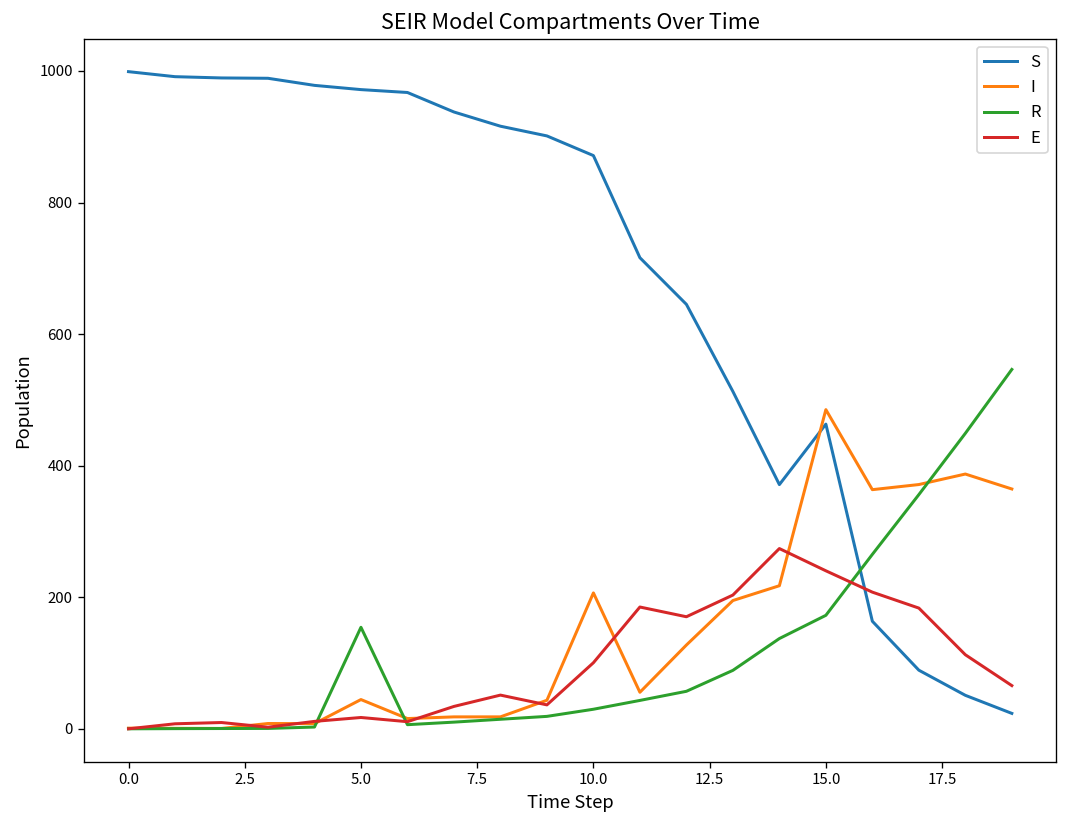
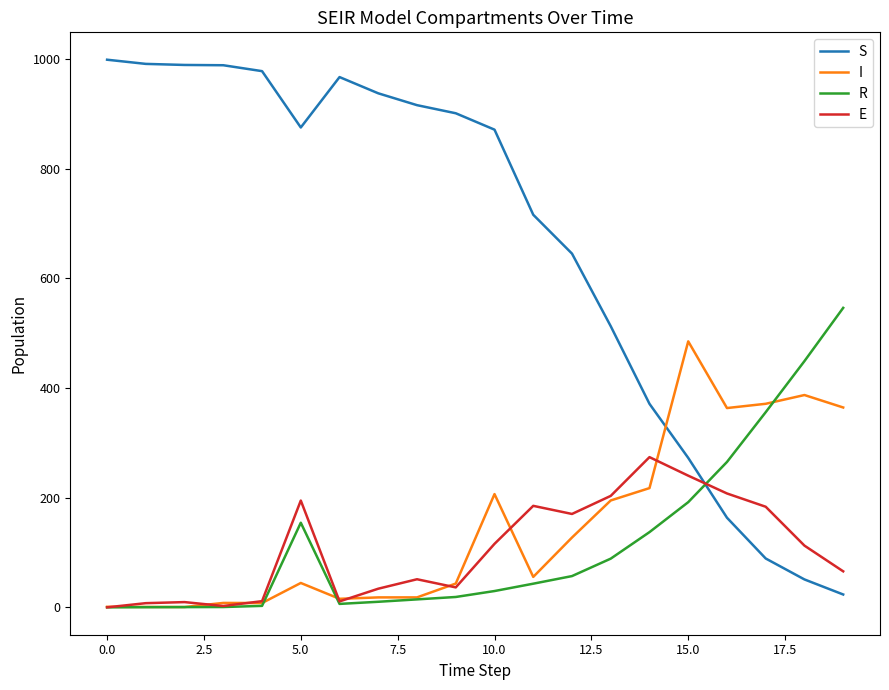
S, 5.0: 970 -> 880
E, 5.0: 20 -> 190
E, 10.0: 100 -> 120
S, 15.0: 460 -> 270
R, 15.0: 170 -> 190
